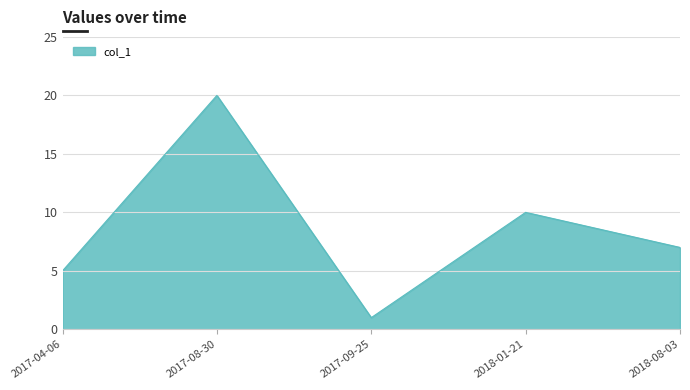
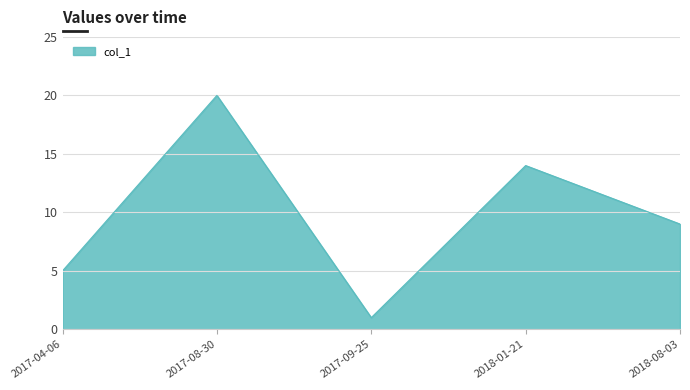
2018-01-21: 10 -> 14
2018-08-03: 7 -> 9
